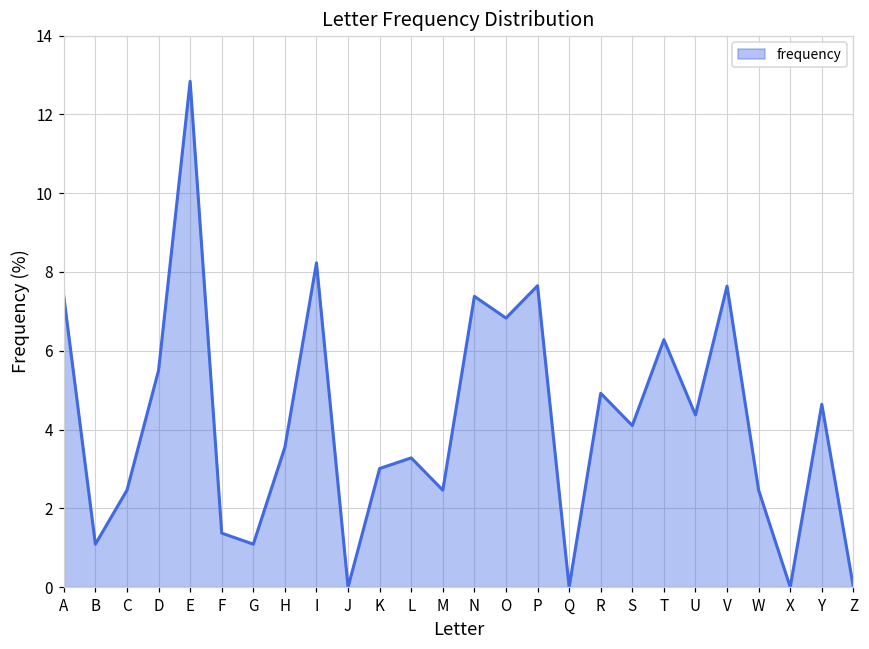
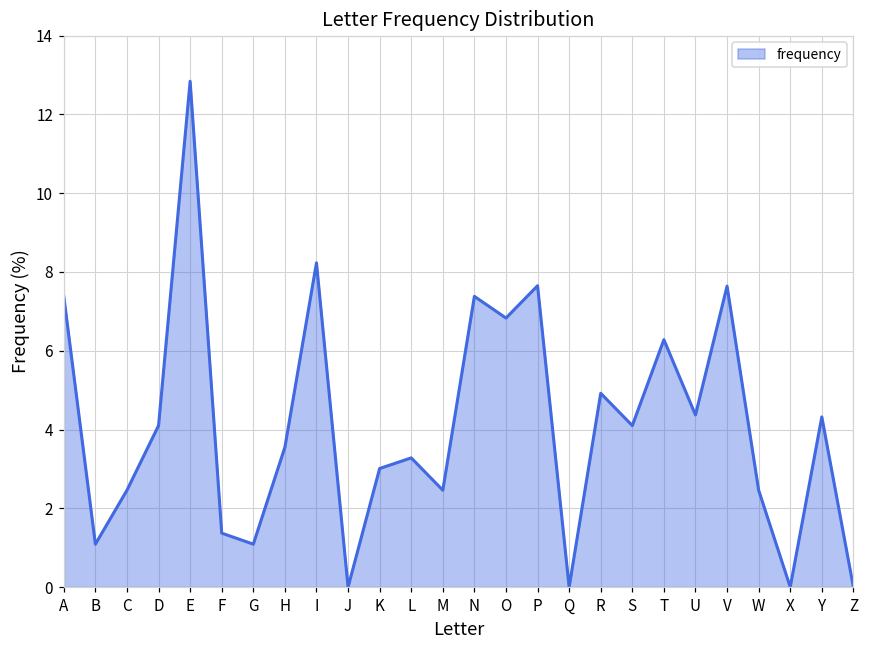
D: 5.5 -> 4.1
Y: 4.6 -> 4.3
